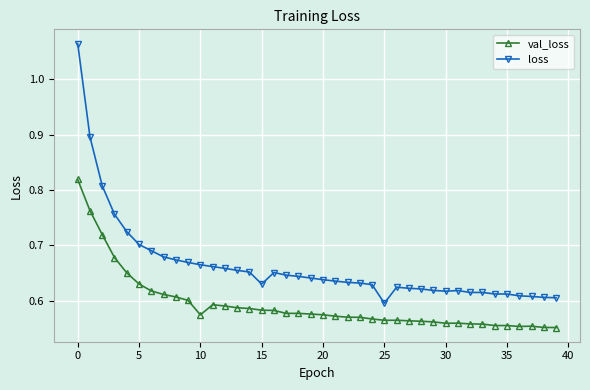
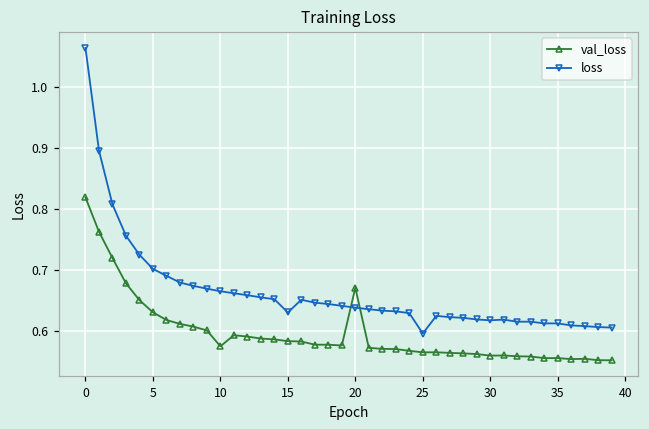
val_loss, 20: 0.57 -> 0.67
